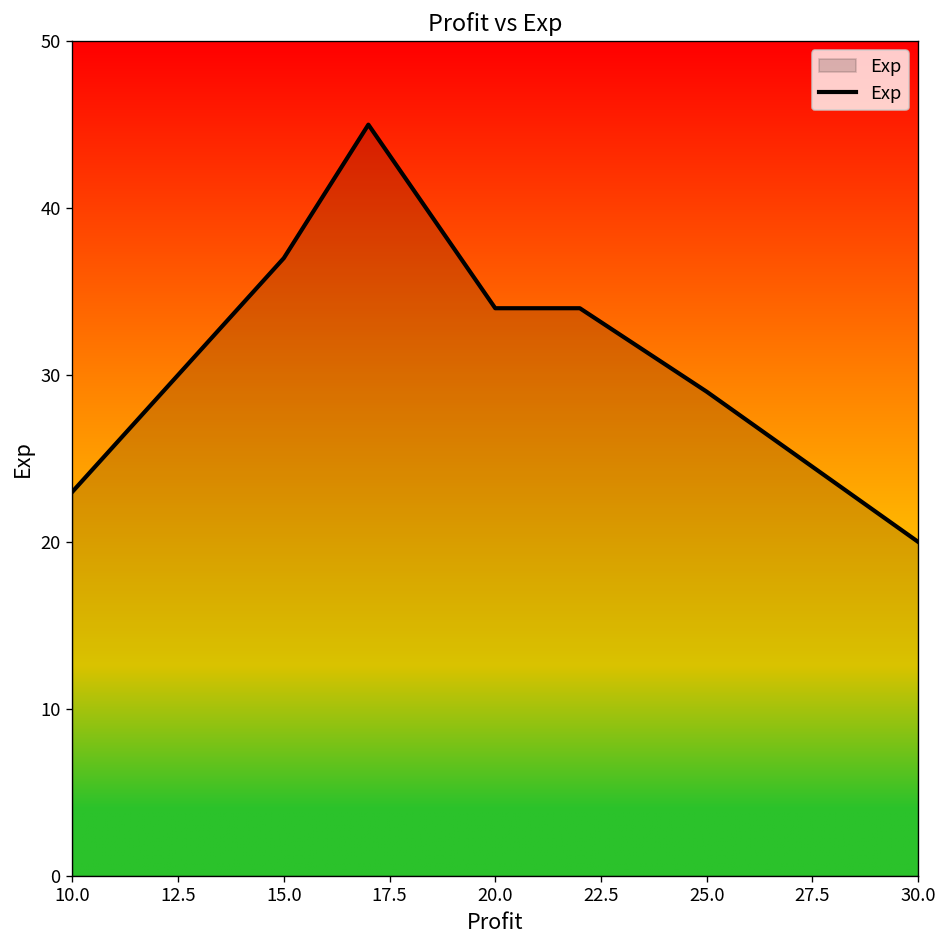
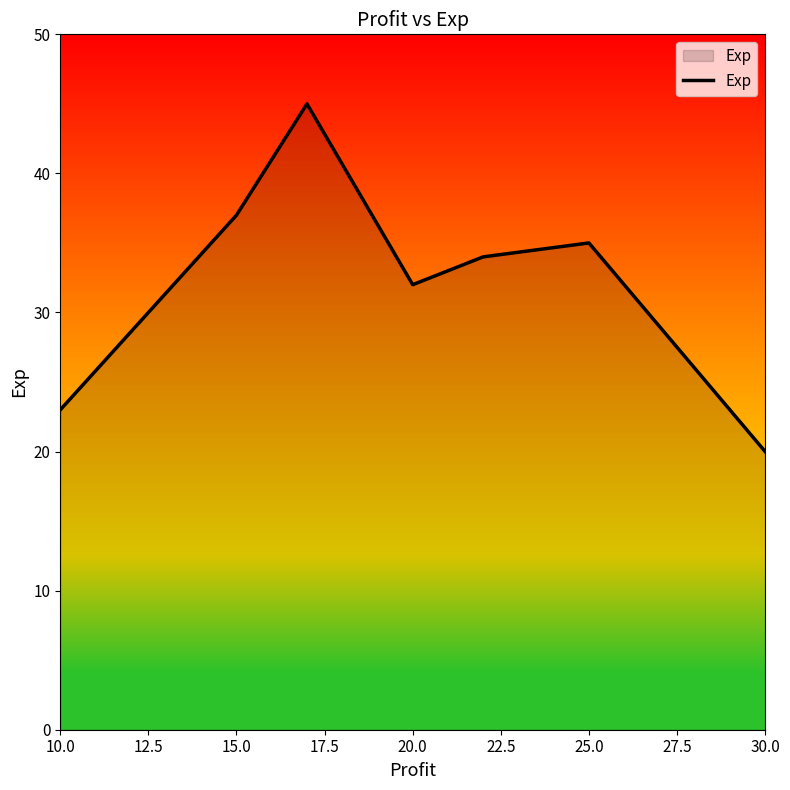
20.0: 34 -> 32
25.0: 29 -> 35
